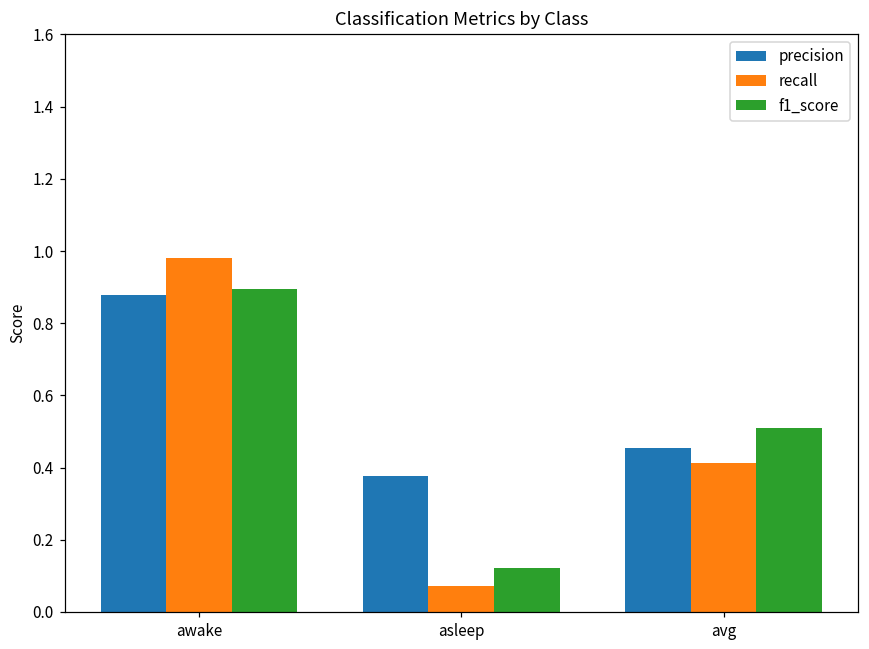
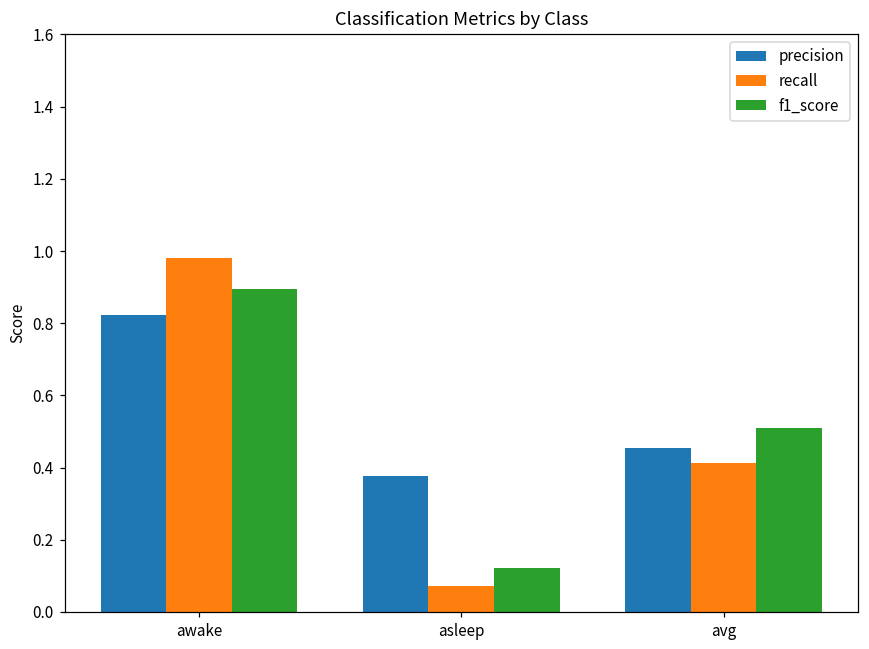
precision, awake: 0.88 -> 0.82
